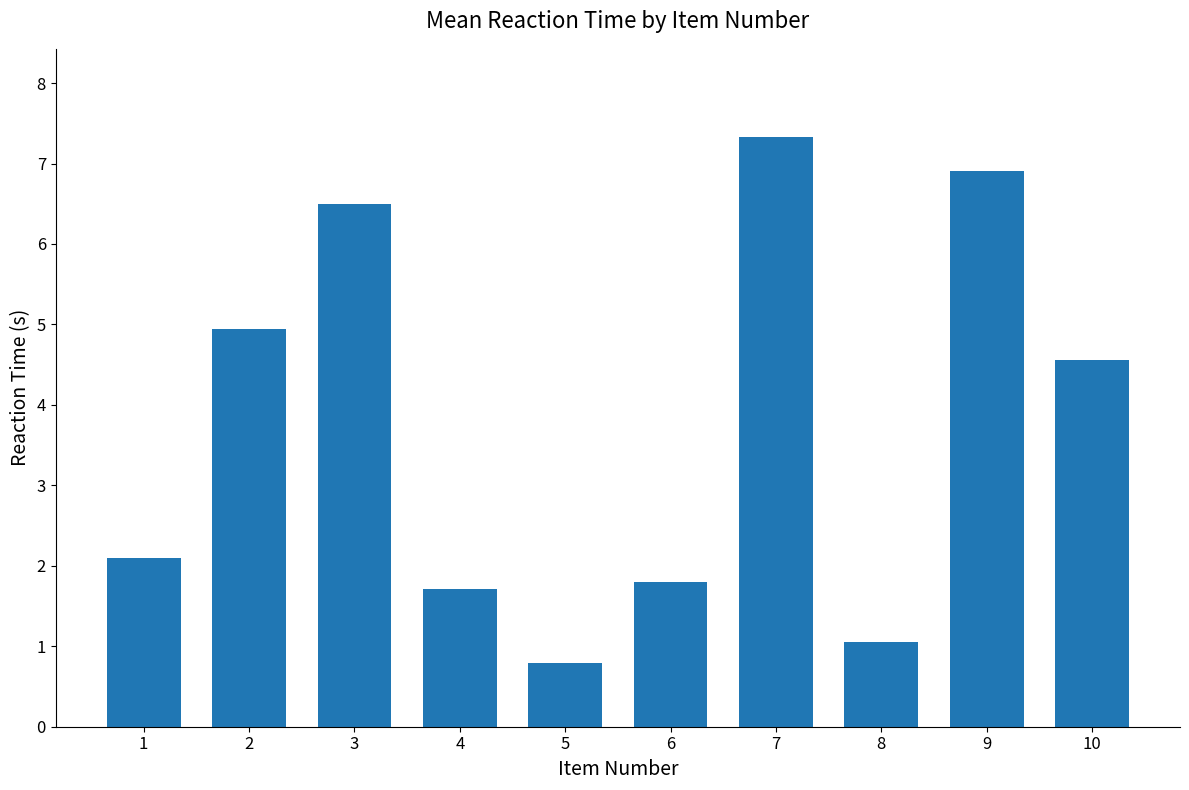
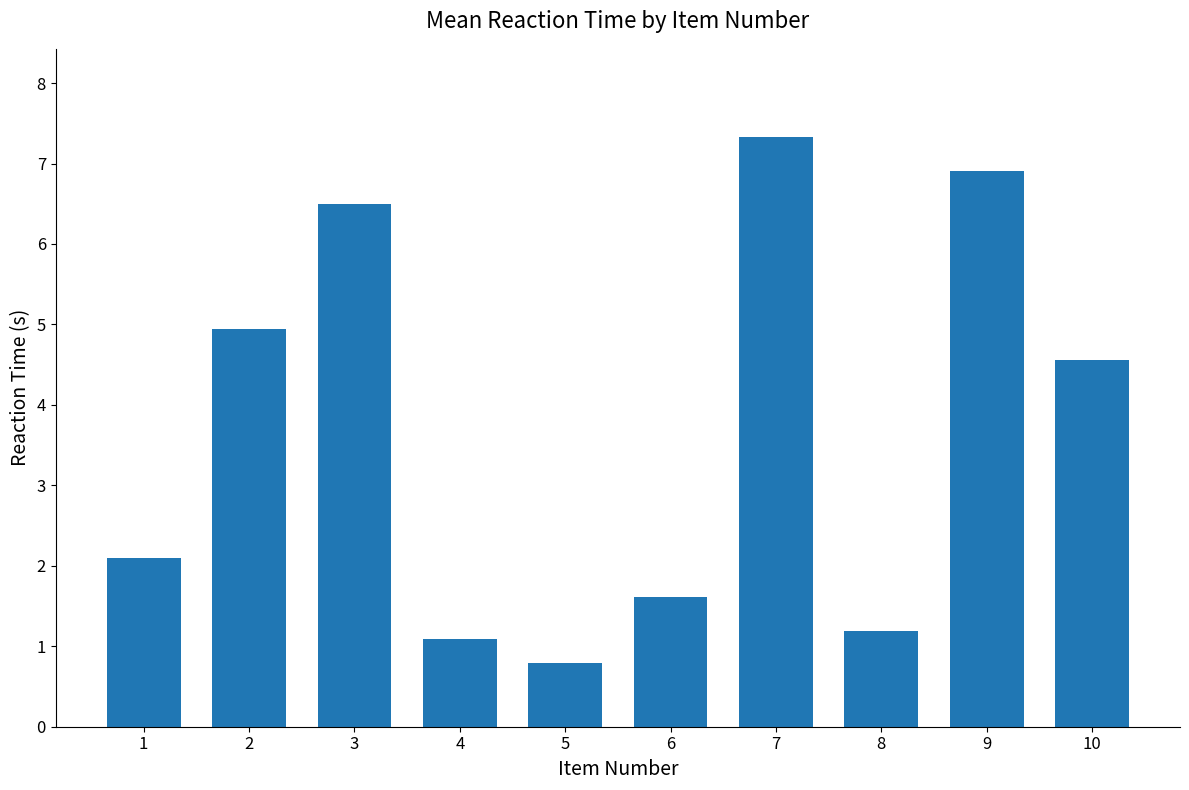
4: 1.7 -> 1.1
6: 1.8 -> 1.6
8: 1.1 -> 1.2
